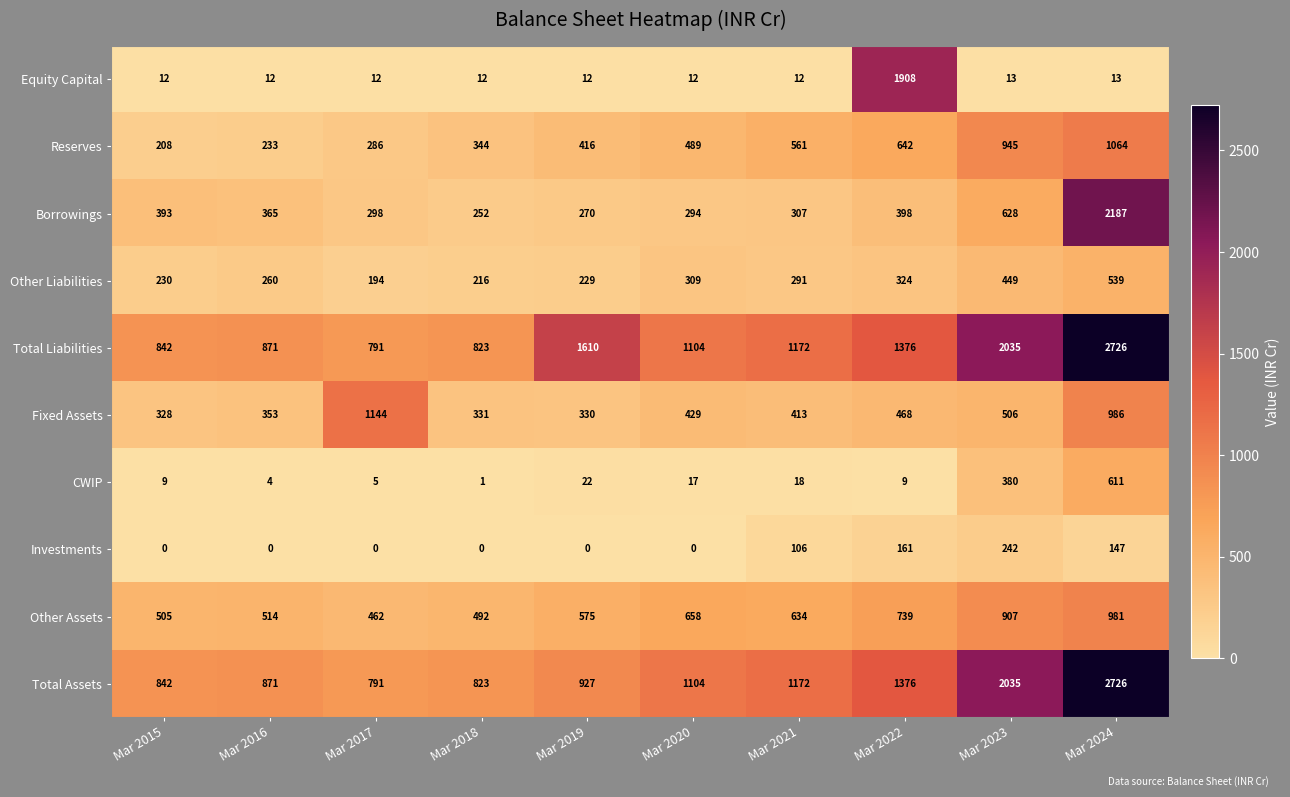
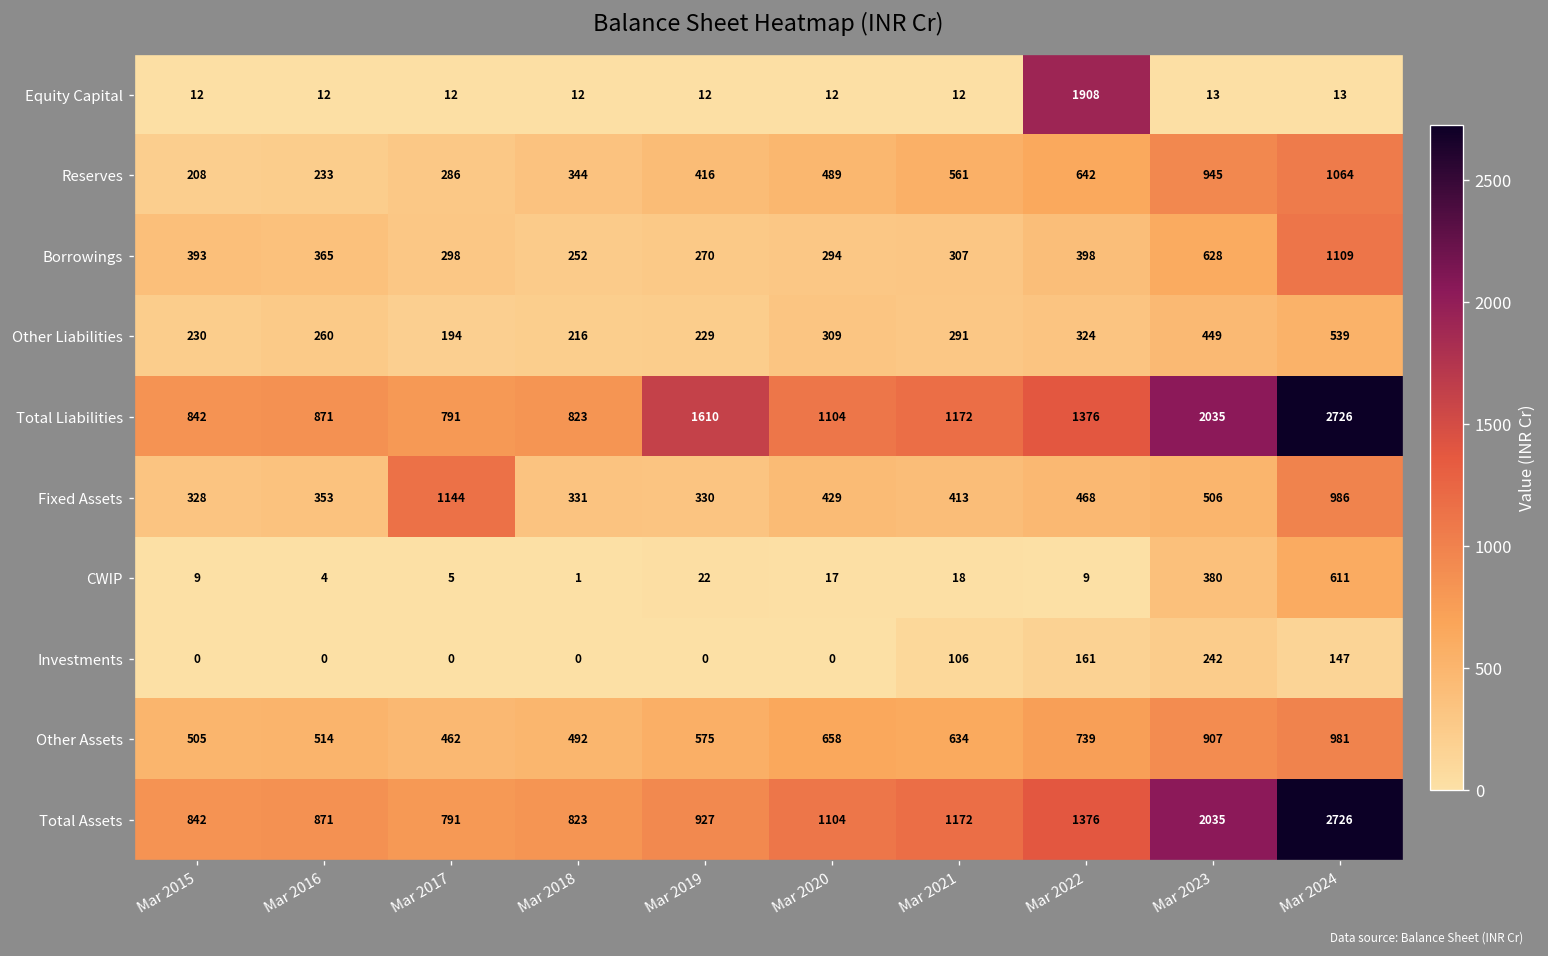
Borrowings, Mar 2024: 2187 -> 1109
